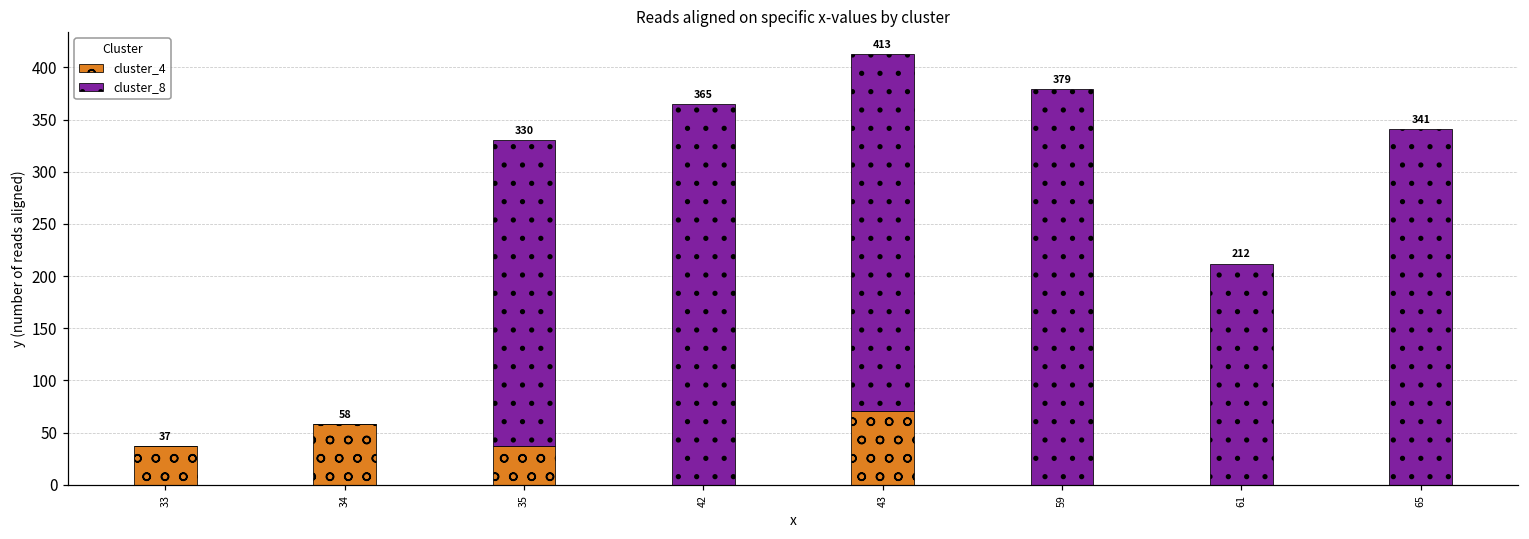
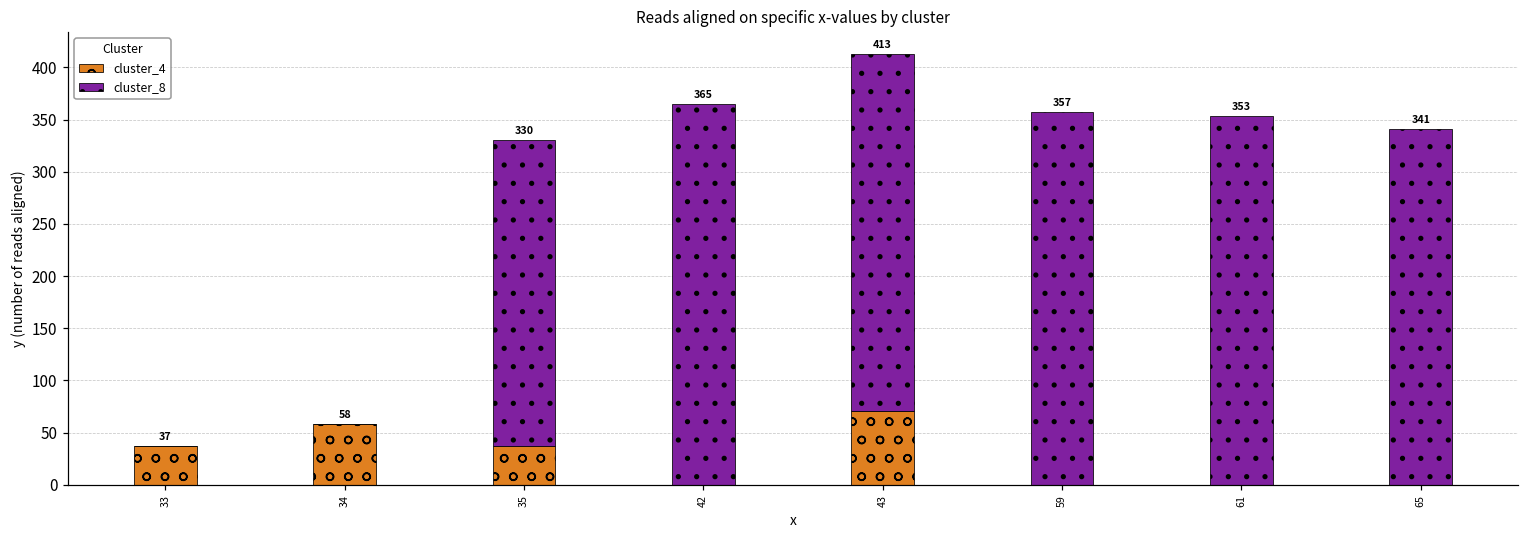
cluster_8, 59: 379 -> 357
cluster_8, 61: 212 -> 353
